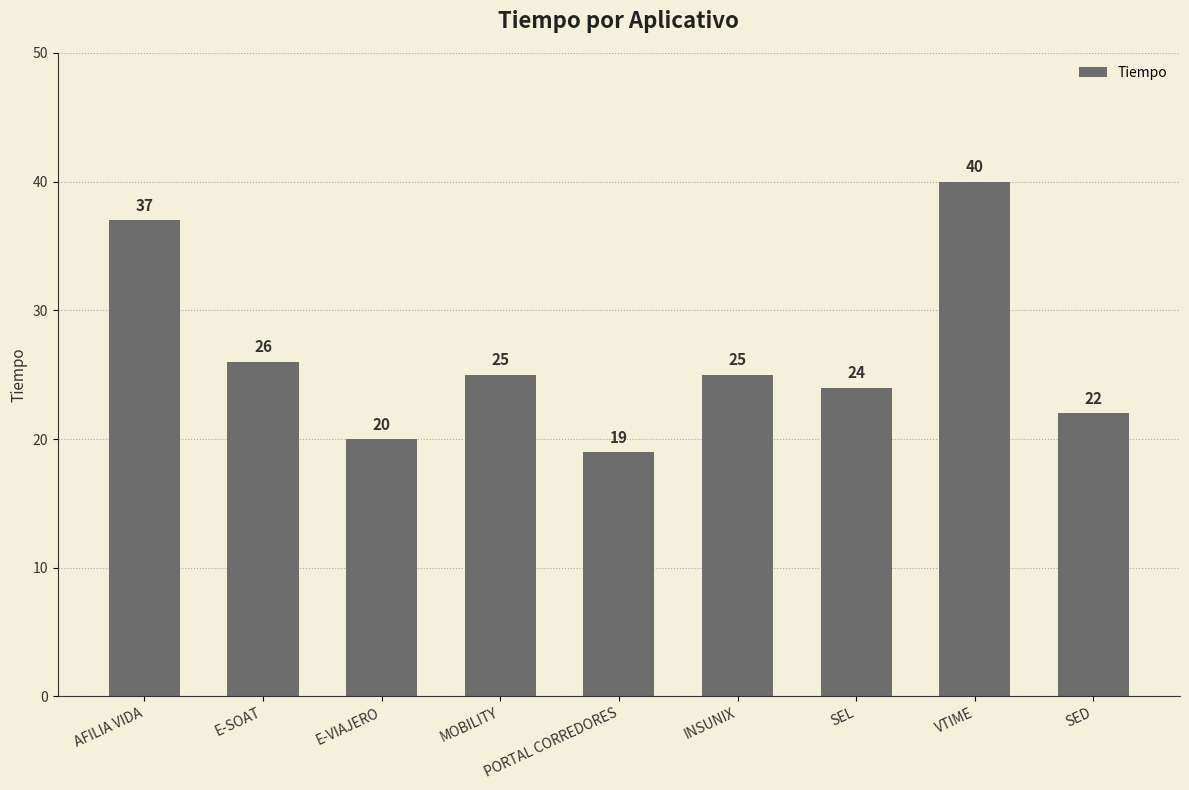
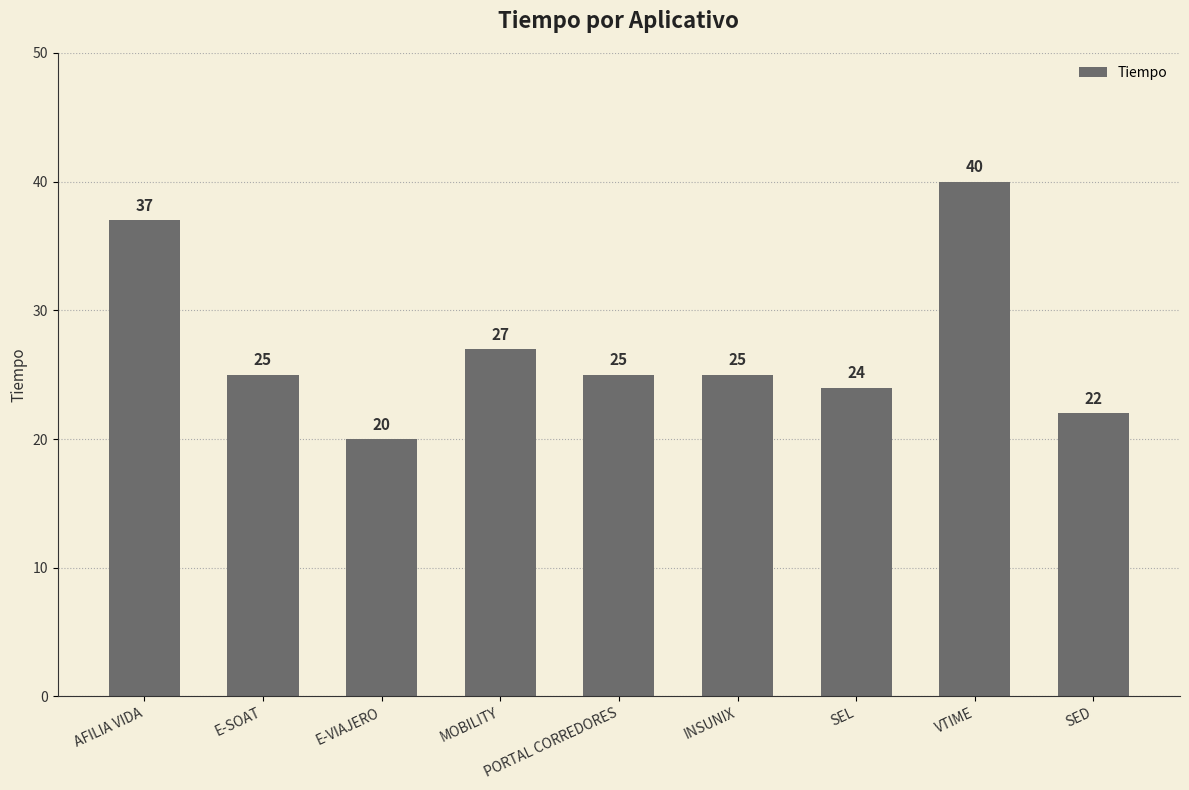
E-SOAT: 26 -> 25
MOBILITY: 25 -> 27
PORTAL CORREDORES: 19 -> 25
